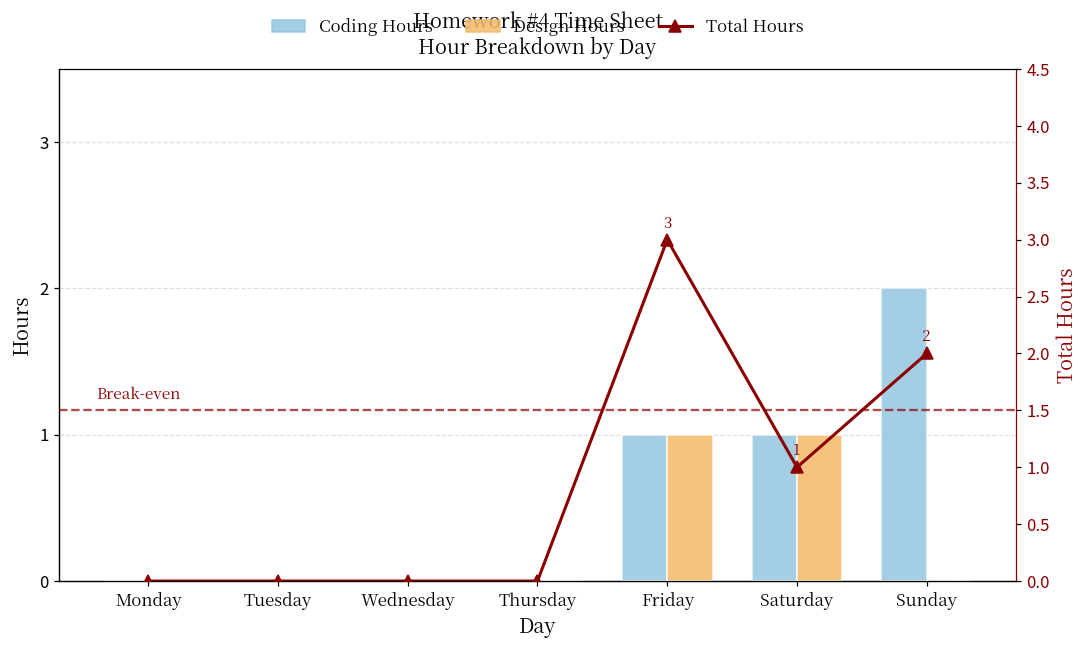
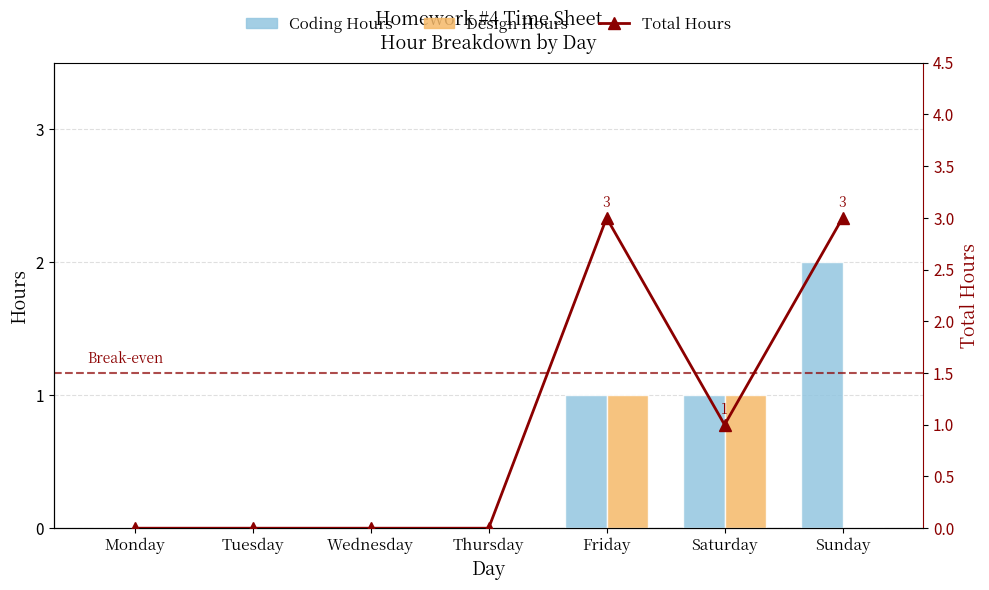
Total Hours, Sunday: 2 -> 3
